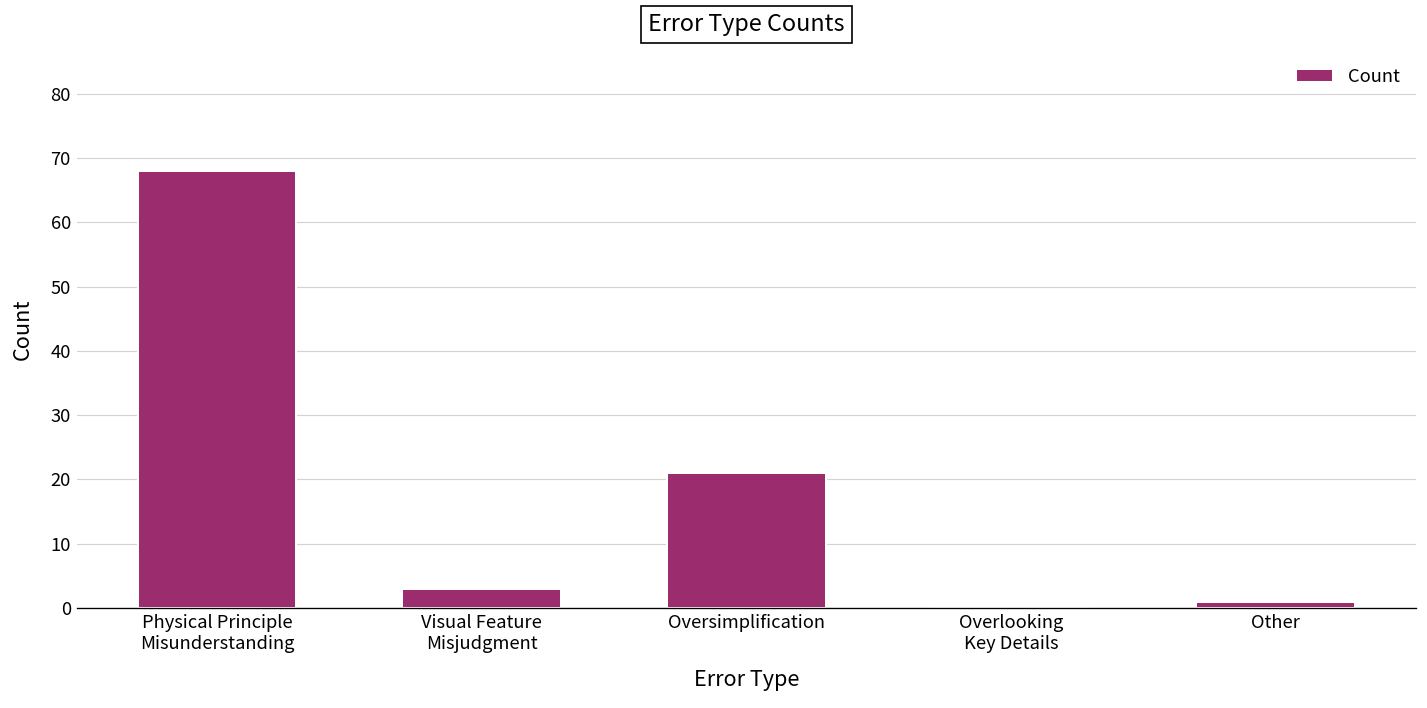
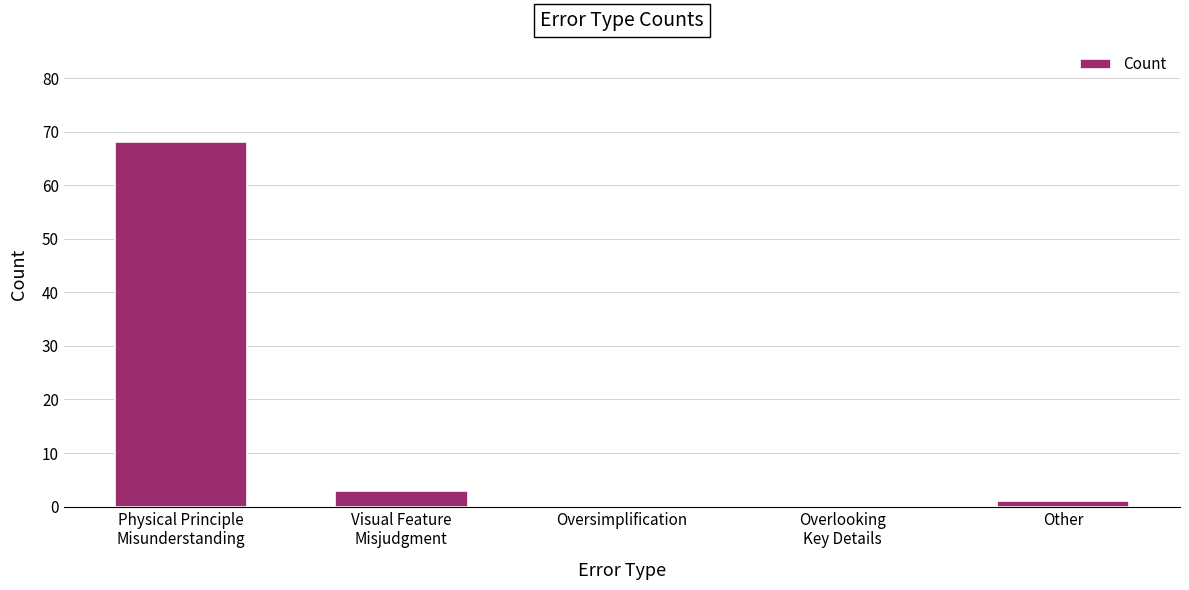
Oversimplification: 21 -> 0
